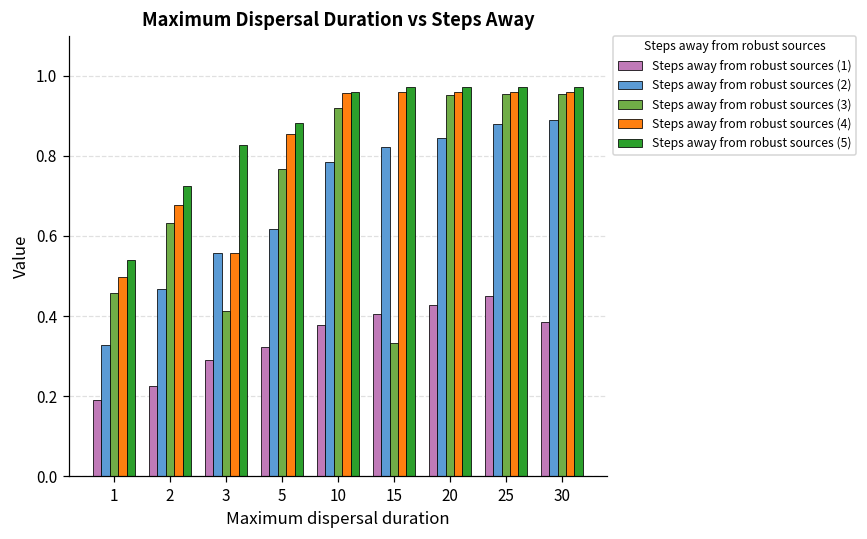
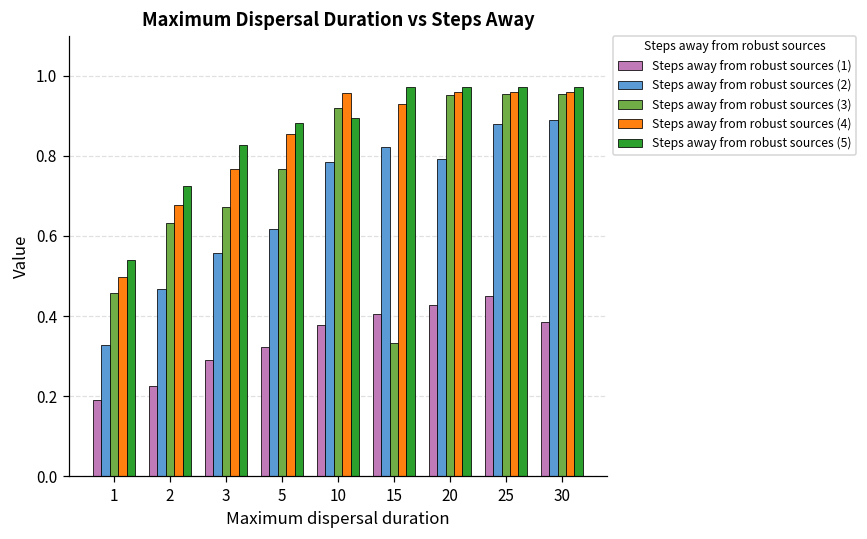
Steps away from robust sources (3), 3: 0.41 -> 0.67
Steps away from robust sources (4), 3: 0.56 -> 0.77
Steps away from robust sources (5), 10: 0.96 -> 0.89
Steps away from robust sources (4), 15: 0.96 -> 0.93
Steps away from robust sources (2), 20: 0.84 -> 0.79
